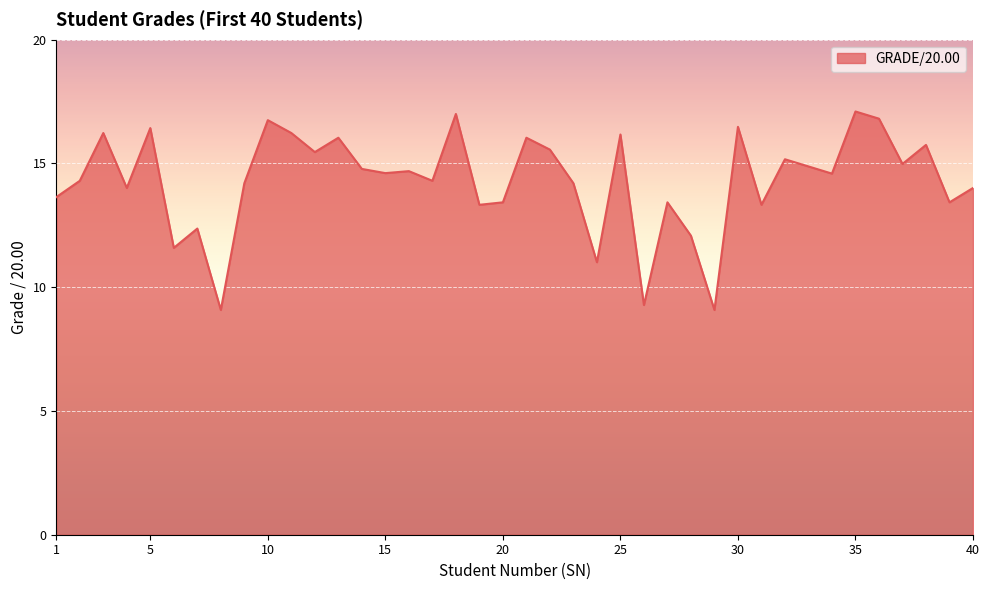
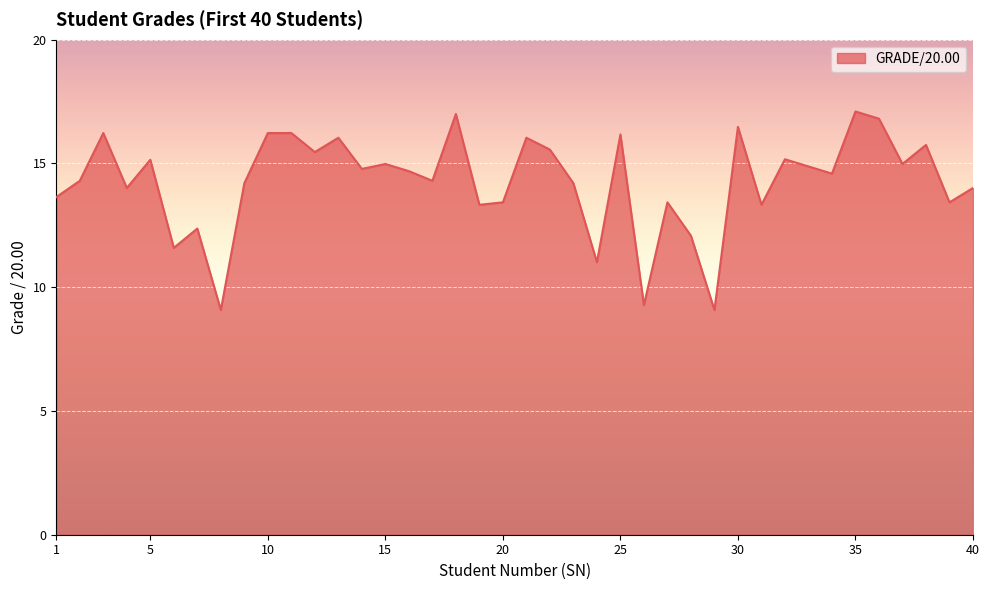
5: 16.4 -> 15.2
10: 16.8 -> 16.2
15: 14.6 -> 15.0
